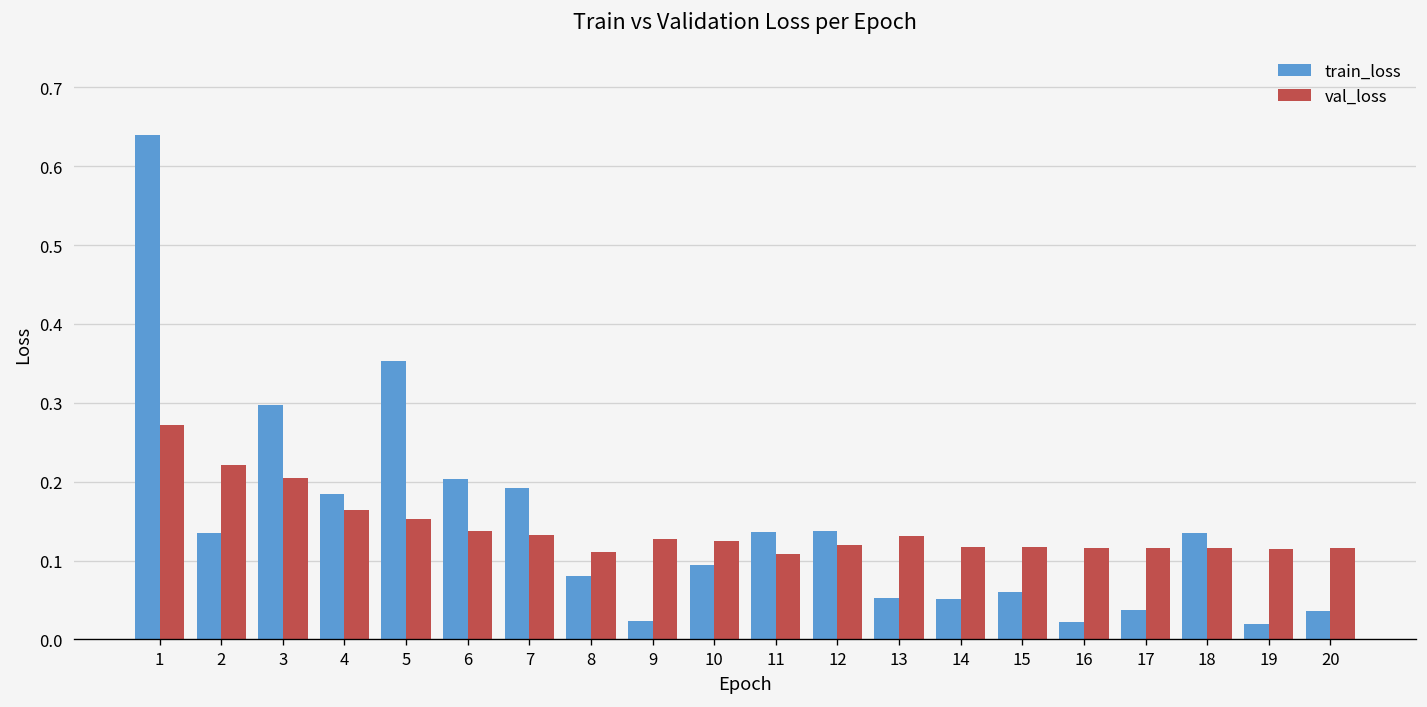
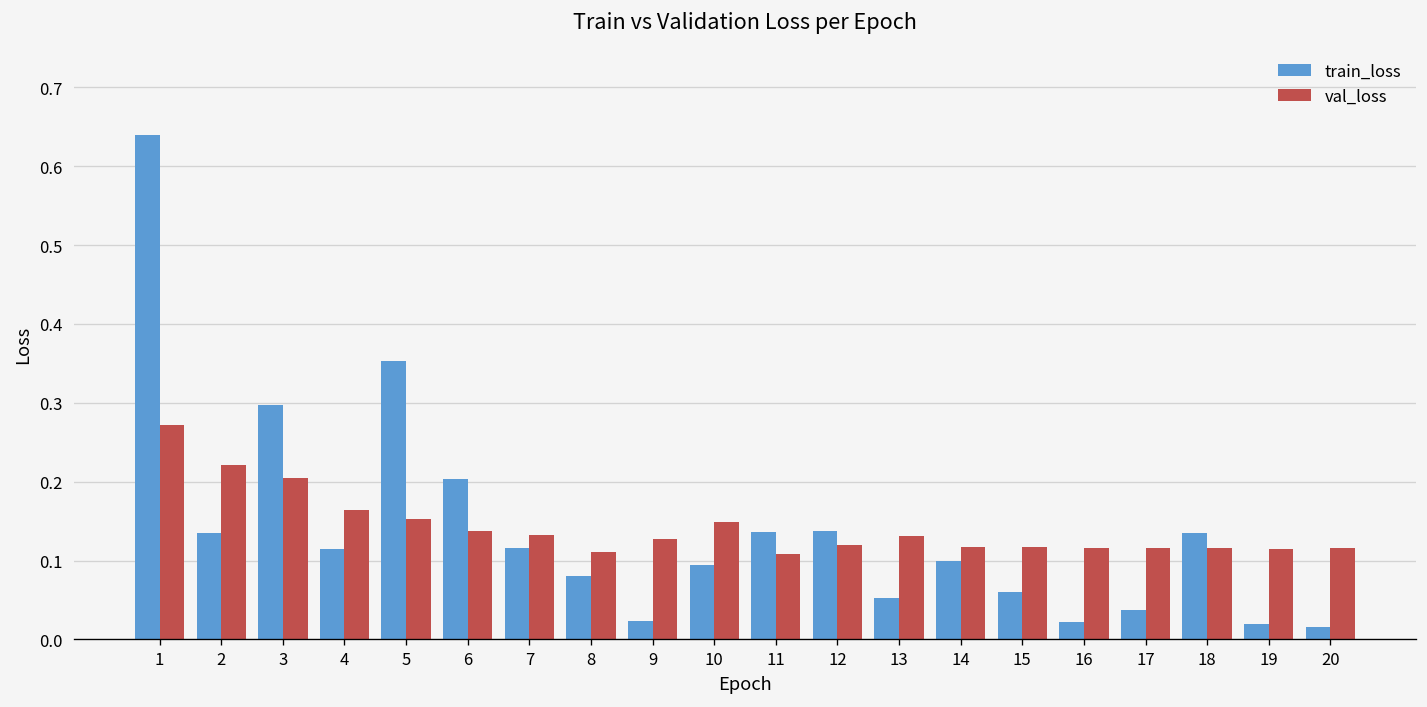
train_loss, 4: 0.18 -> 0.11
train_loss, 7: 0.19 -> 0.12
val_loss, 10: 0.12 -> 0.15
train_loss, 14: 0.05 -> 0.10
train_loss, 20: 0.04 -> 0.02
